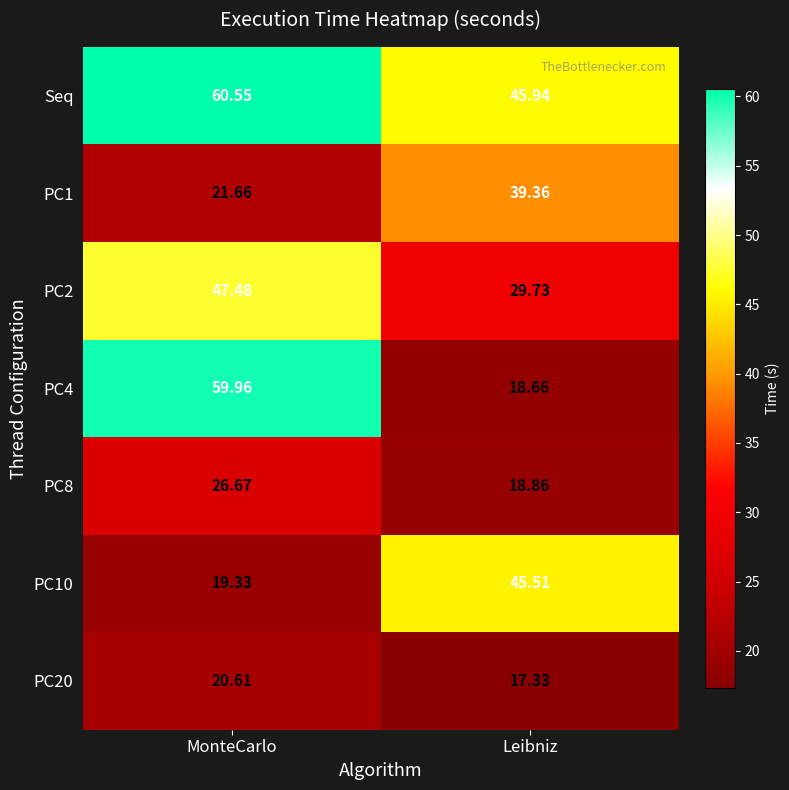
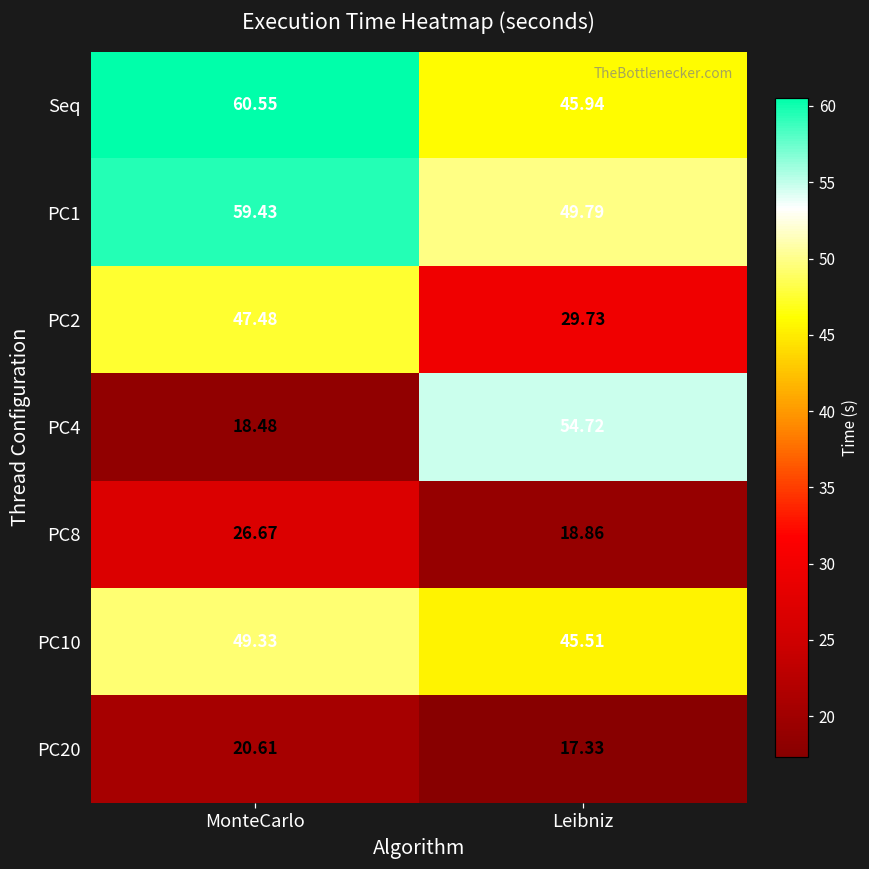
PC1, MonteCarlo: 21.66 -> 59.43
PC1, Leibniz: 39.36 -> 49.79
PC4, MonteCarlo: 59.96 -> 18.48
PC4, Leibniz: 18.66 -> 54.72
PC10, MonteCarlo: 19.33 -> 49.33
